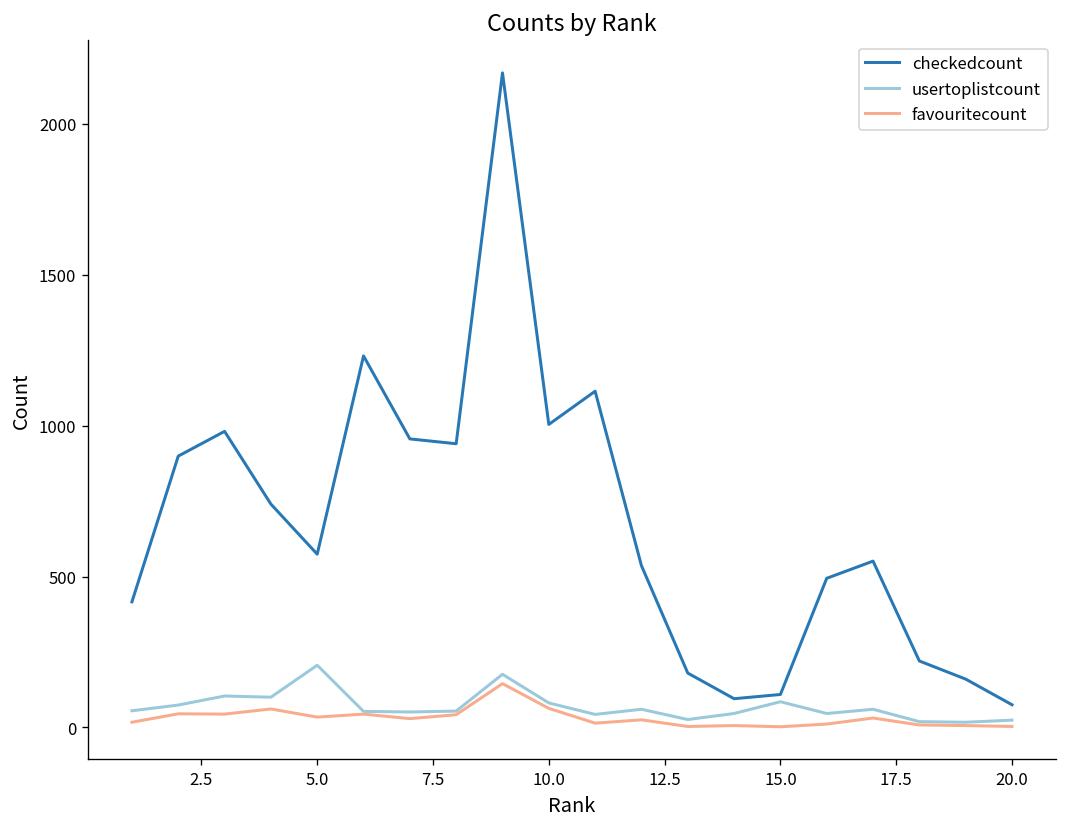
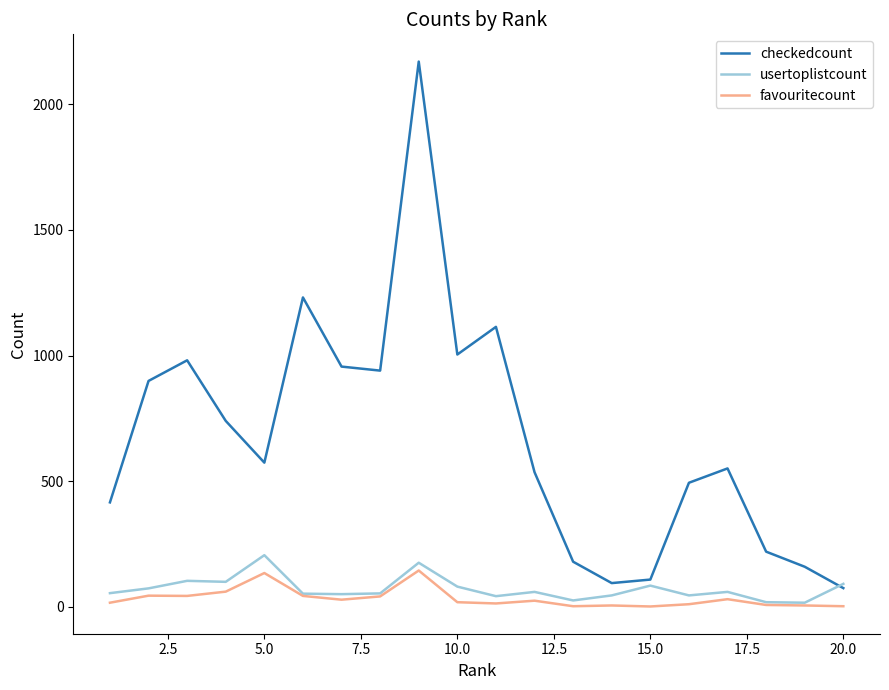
favouritecount, 5.0: 30 -> 140
favouritecount, 10.0: 60 -> 20
usertoplistcount, 20.0: 20 -> 90
